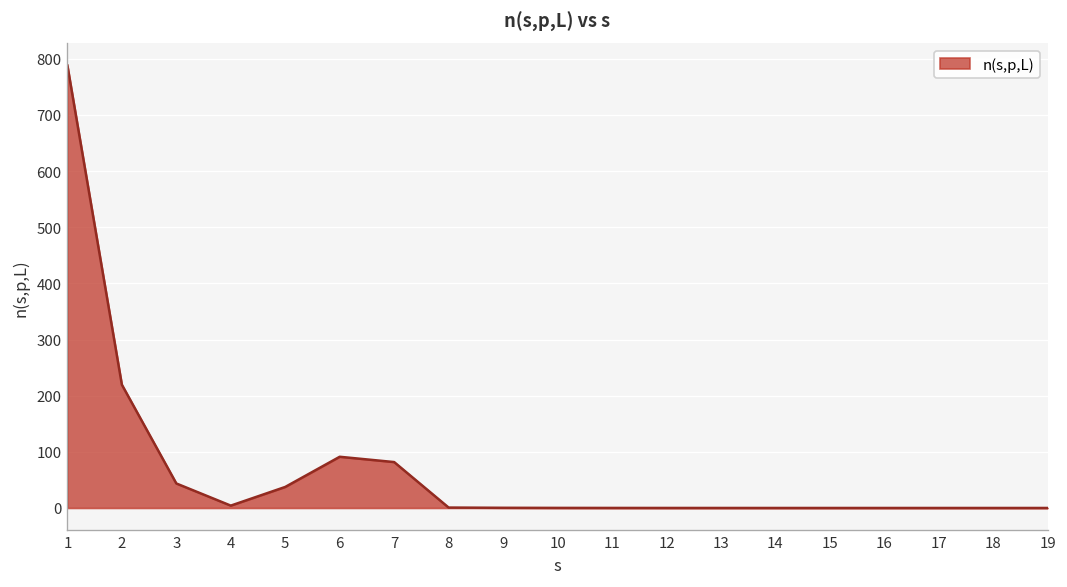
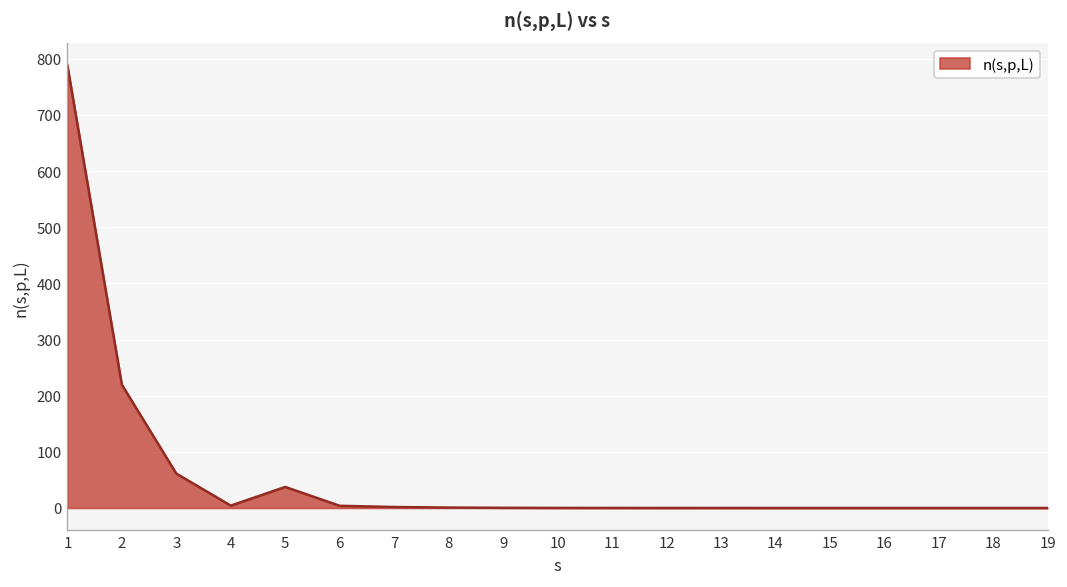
3: 40 -> 60
6: 90 -> 0
7: 80 -> 0
